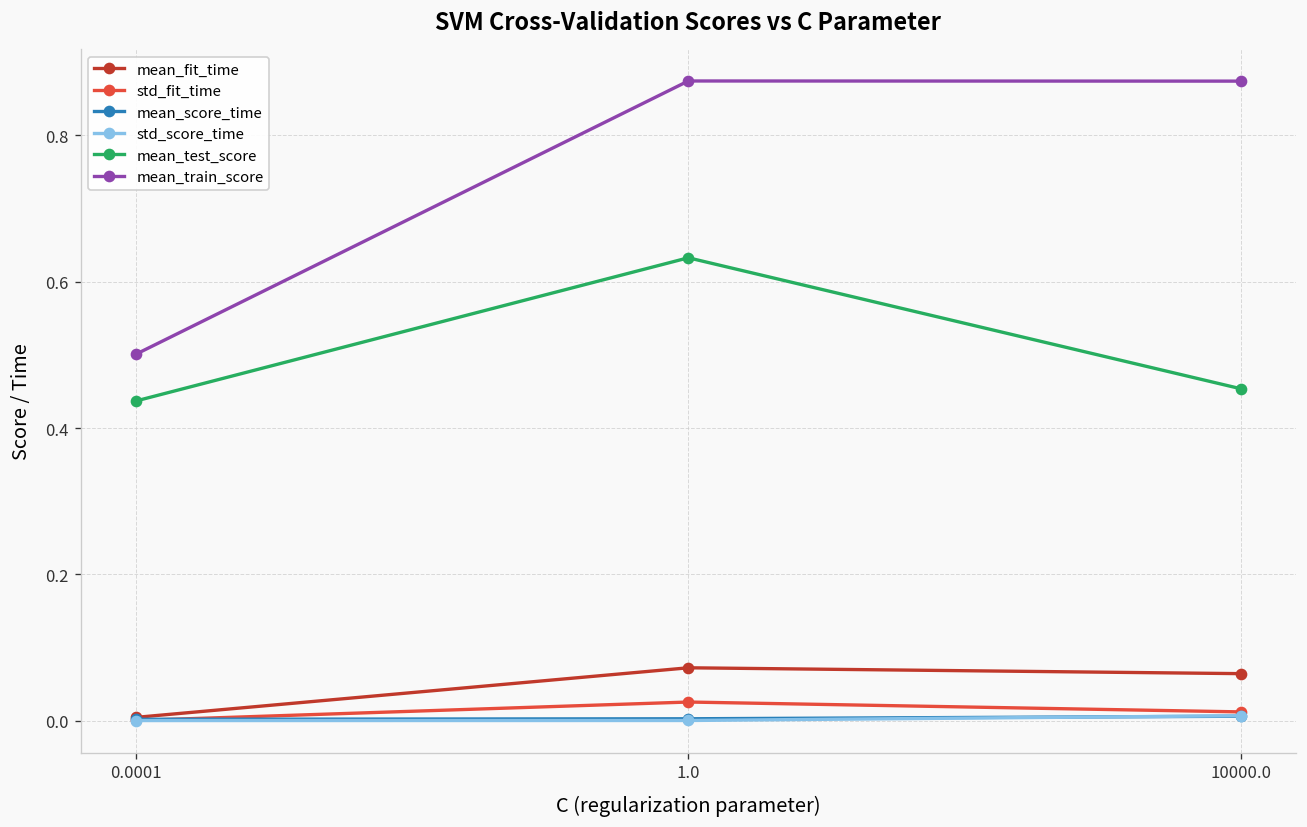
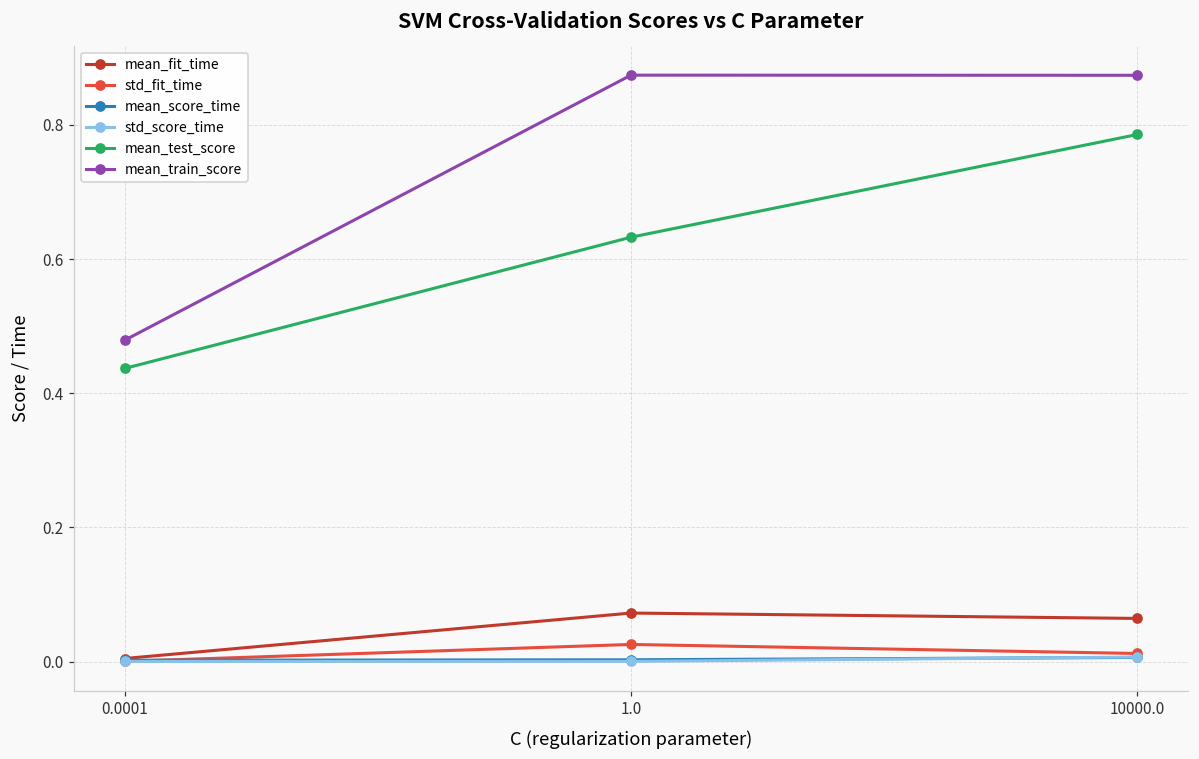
mean_train_score, 0.0001: 0.50 -> 0.48
mean_test_score, 10000.0: 0.45 -> 0.79
